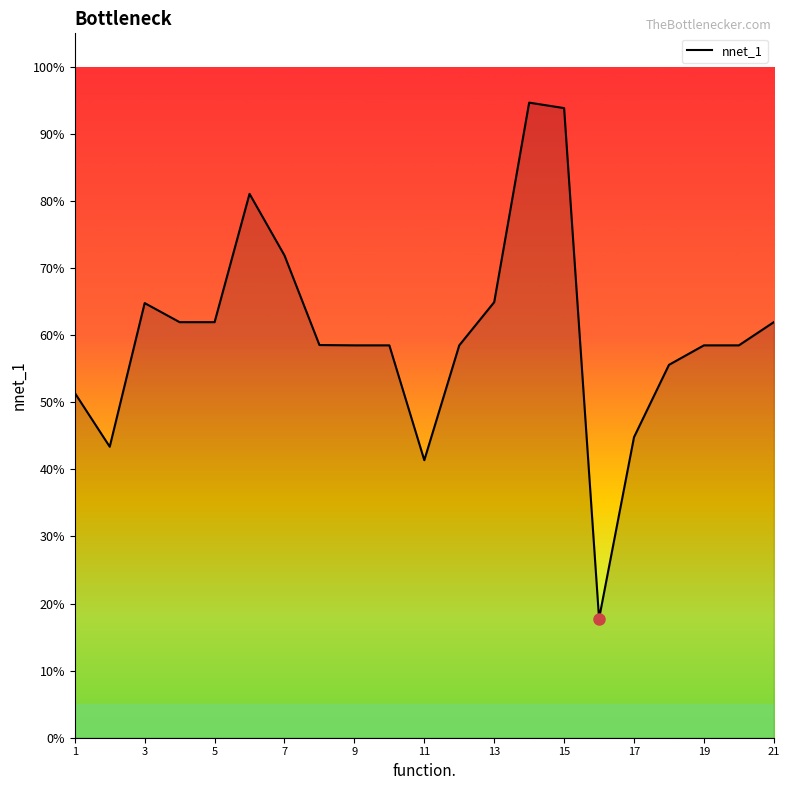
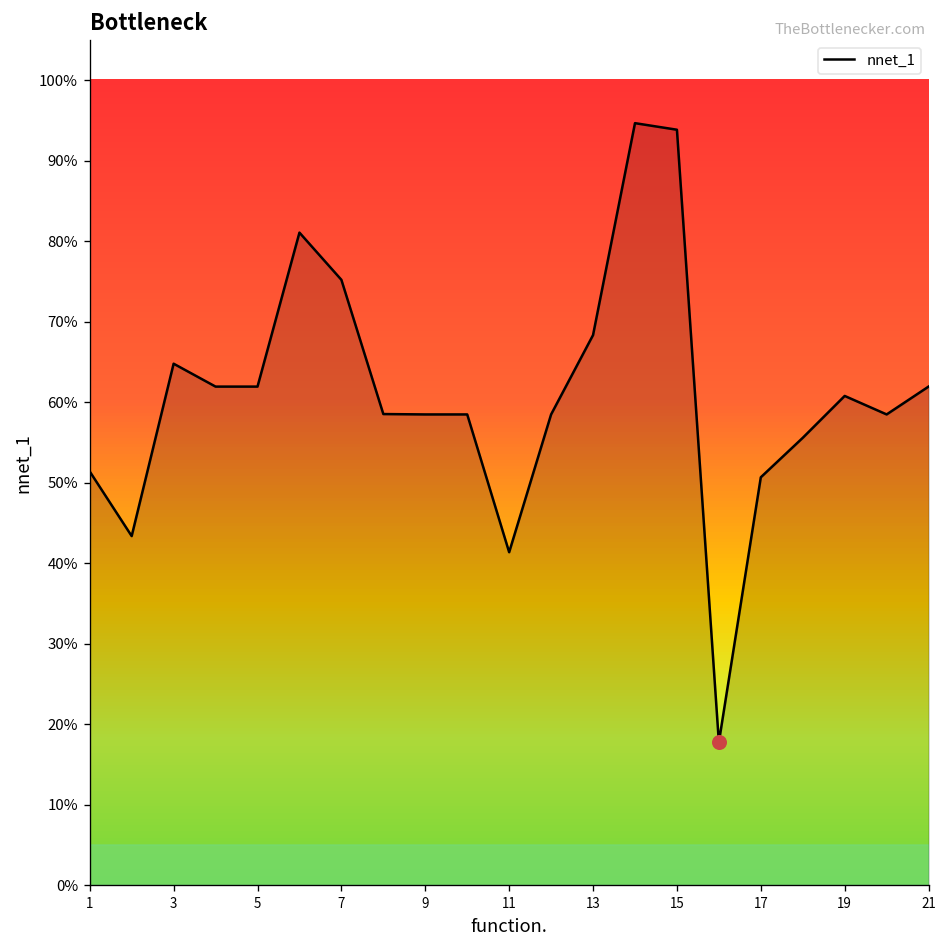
nnet_1, 7: 72% -> 75%
nnet_1, 13: 65% -> 68%
nnet_1, 17: 45% -> 51%
nnet_1, 19: 58% -> 61%
